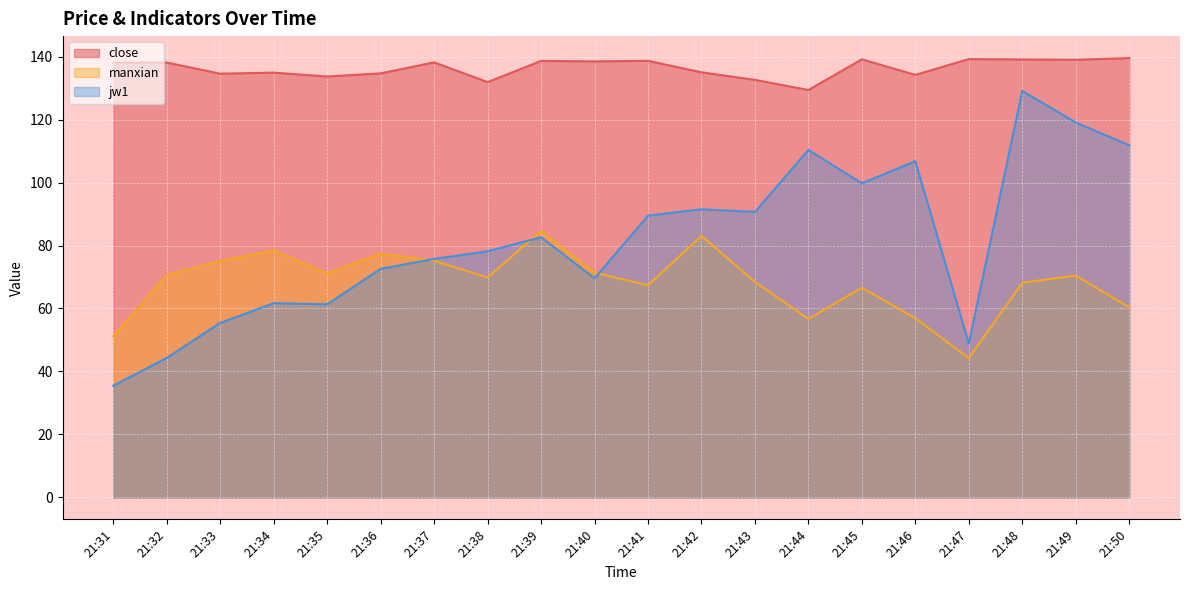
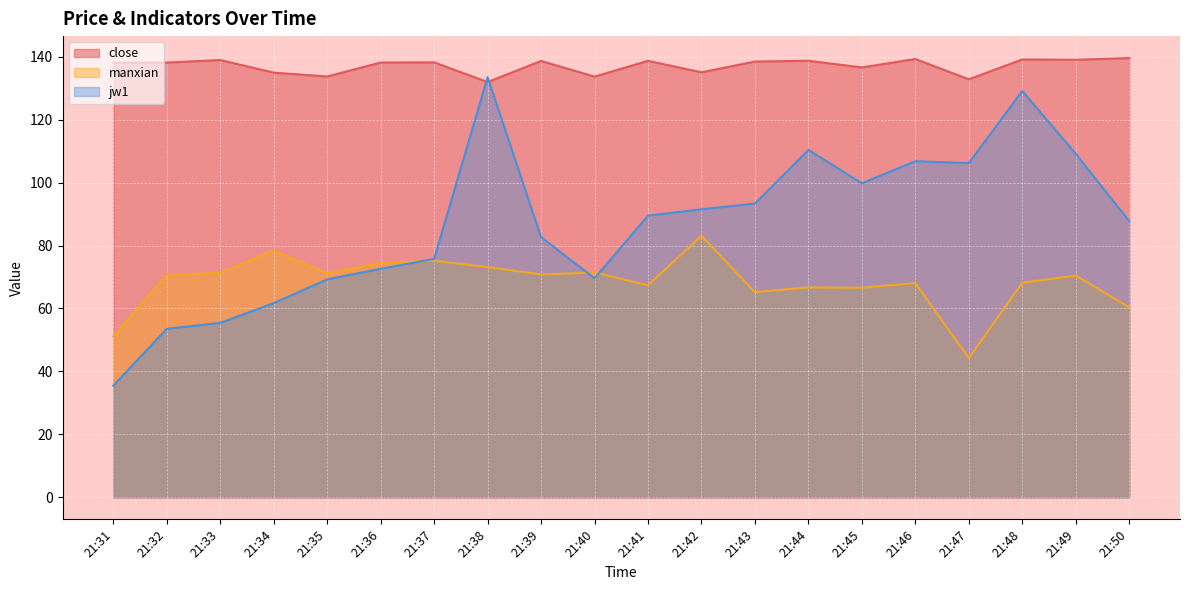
jw1, 21:32: 44 -> 54
close, 21:33: 135 -> 139
manxian, 21:33: 75 -> 71
jw1, 21:35: 61 -> 69
close, 21:36: 135 -> 138
manxian, 21:36: 77 -> 74
manxian, 21:38: 70 -> 73
jw1, 21:38: 78 -> 133
manxian, 21:39: 85 -> 71
close, 21:40: 138 -> 134
close, 21:43: 133 -> 138
manxian, 21:43: 68 -> 65
jw1, 21:43: 91 -> 93
close, 21:44: 129 -> 139
manxian, 21:44: 57 -> 67
close, 21:45: 139 -> 137
close, 21:46: 134 -> 139
manxian, 21:46: 57 -> 68
close, 21:47: 139 -> 133
jw1, 21:47: 49 -> 106
jw1, 21:49: 119 -> 109
jw1, 21:50: 112 -> 88
